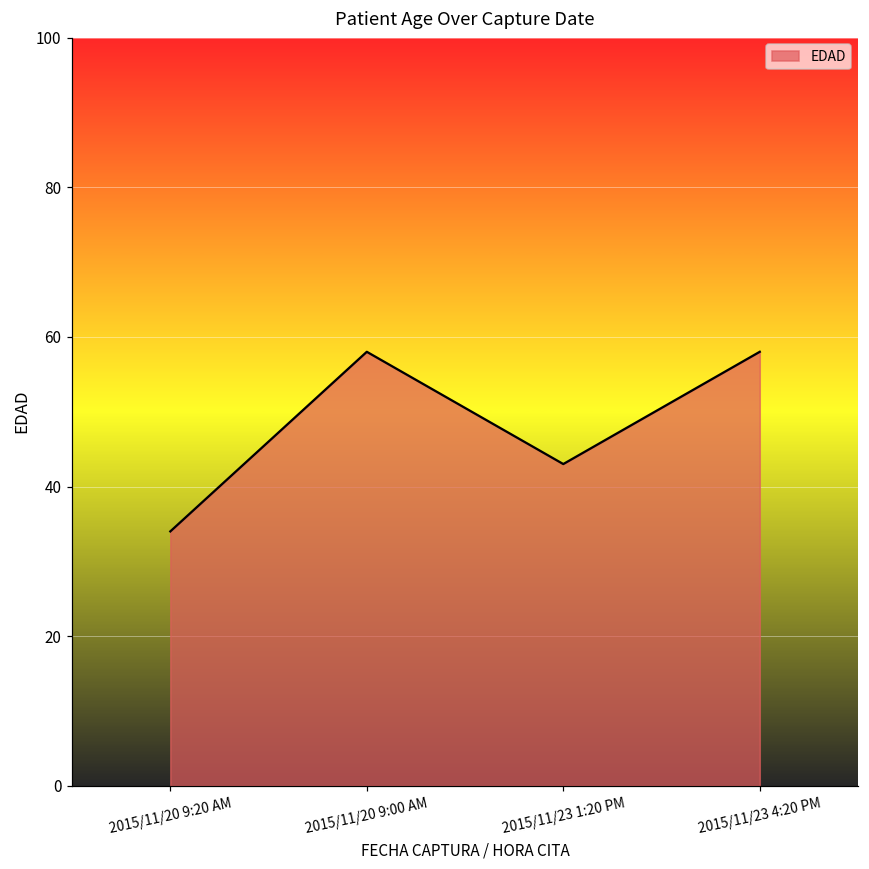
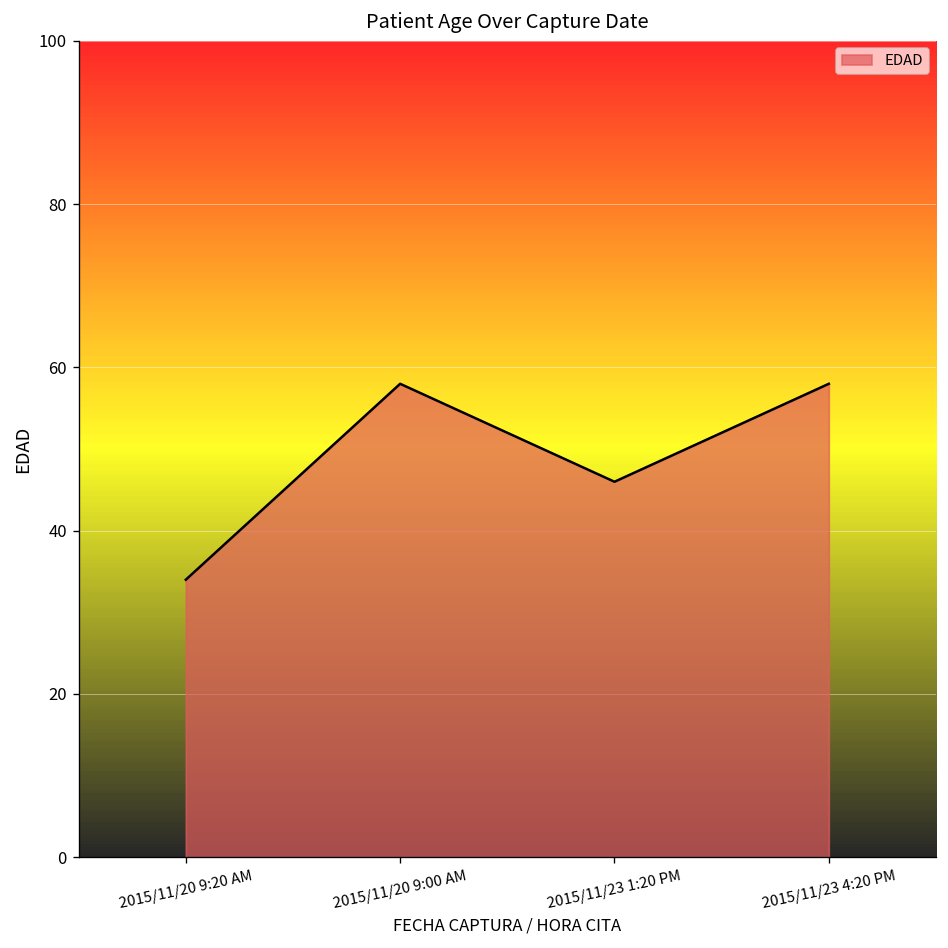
2015/11/23 1:20 PM: 43 -> 46
